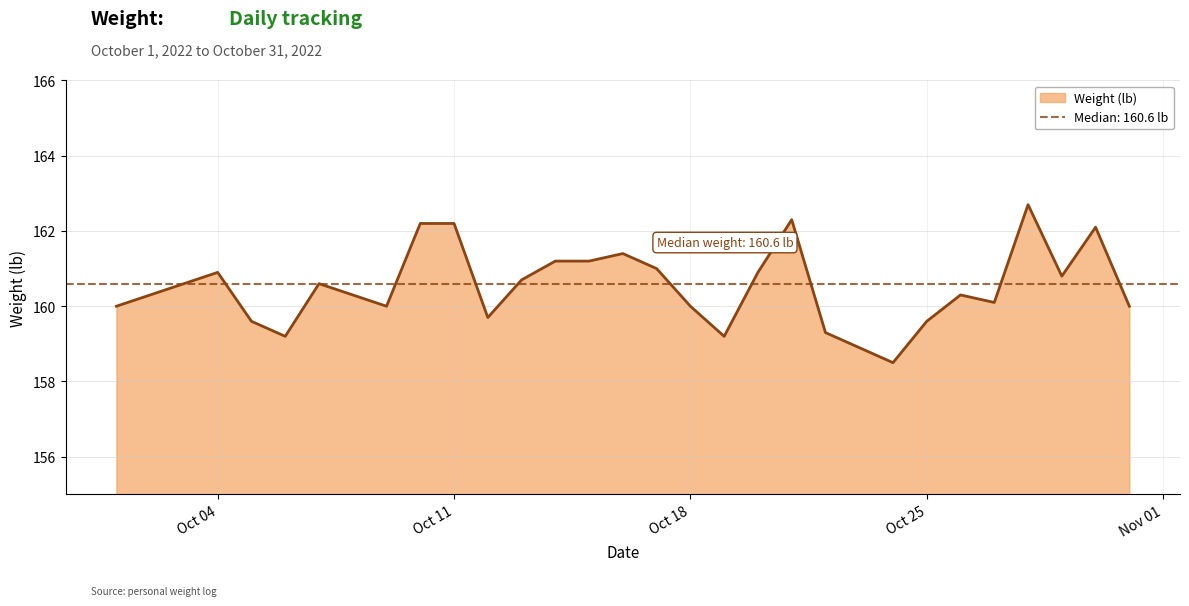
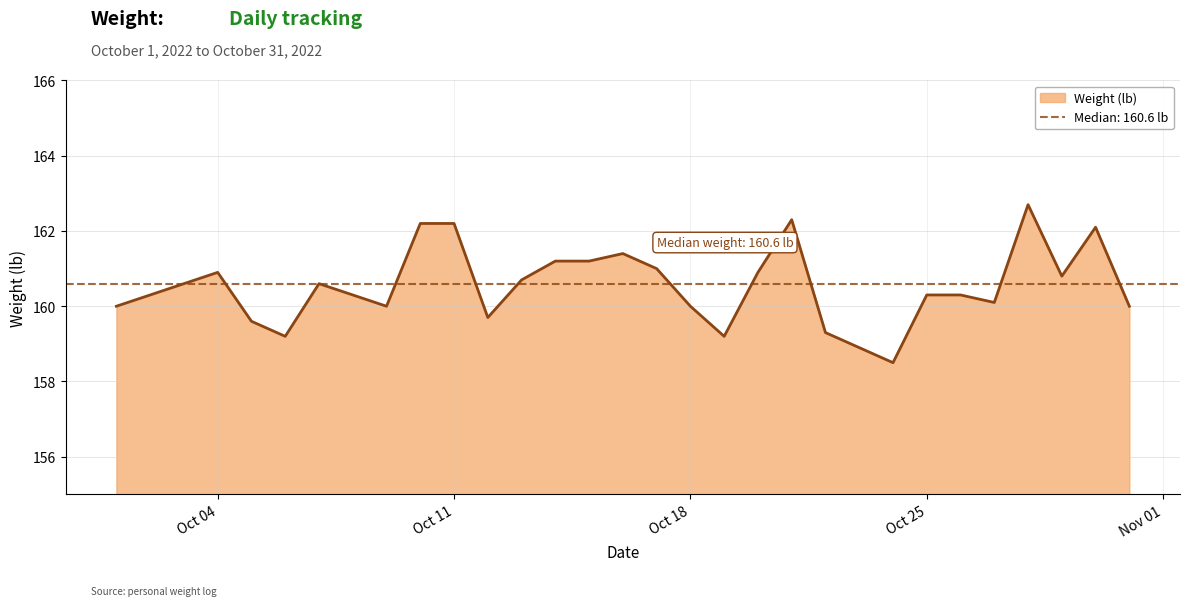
Oct 25: 159.6 -> 160.3
